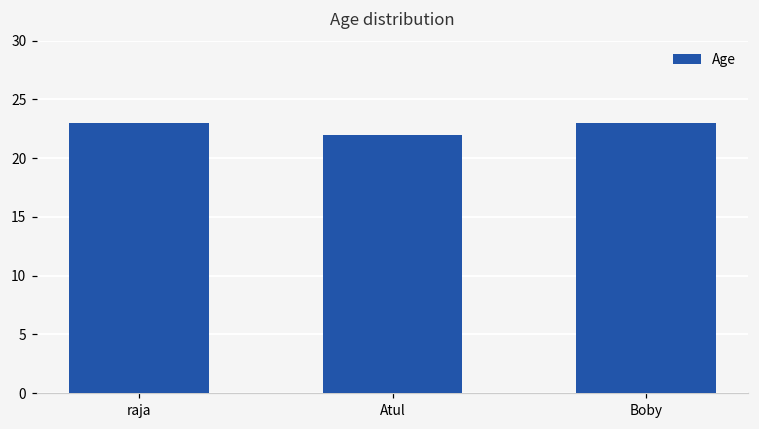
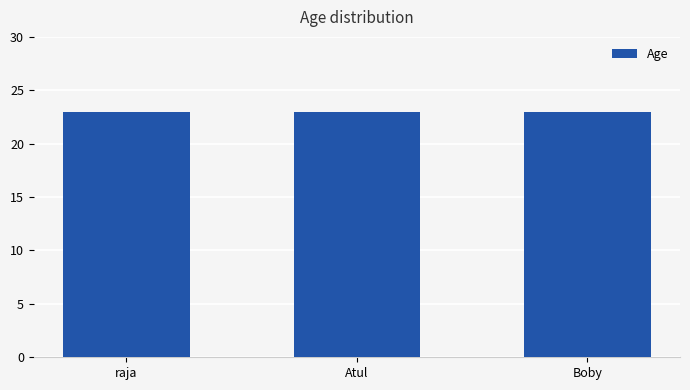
Atul: 22 -> 23
